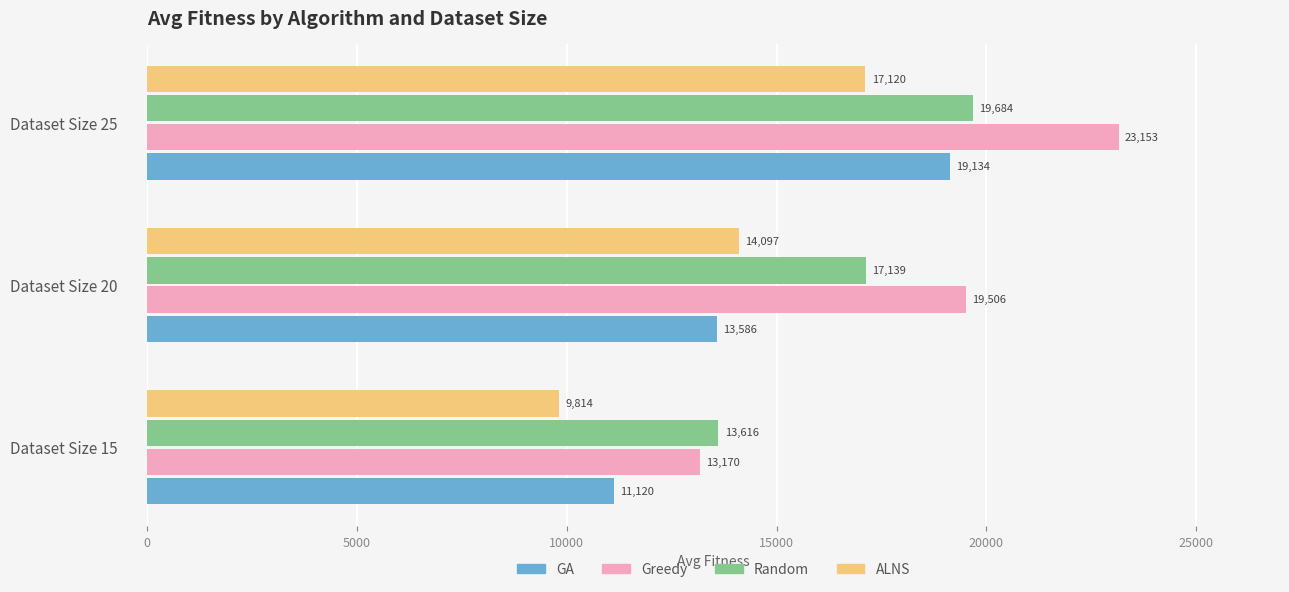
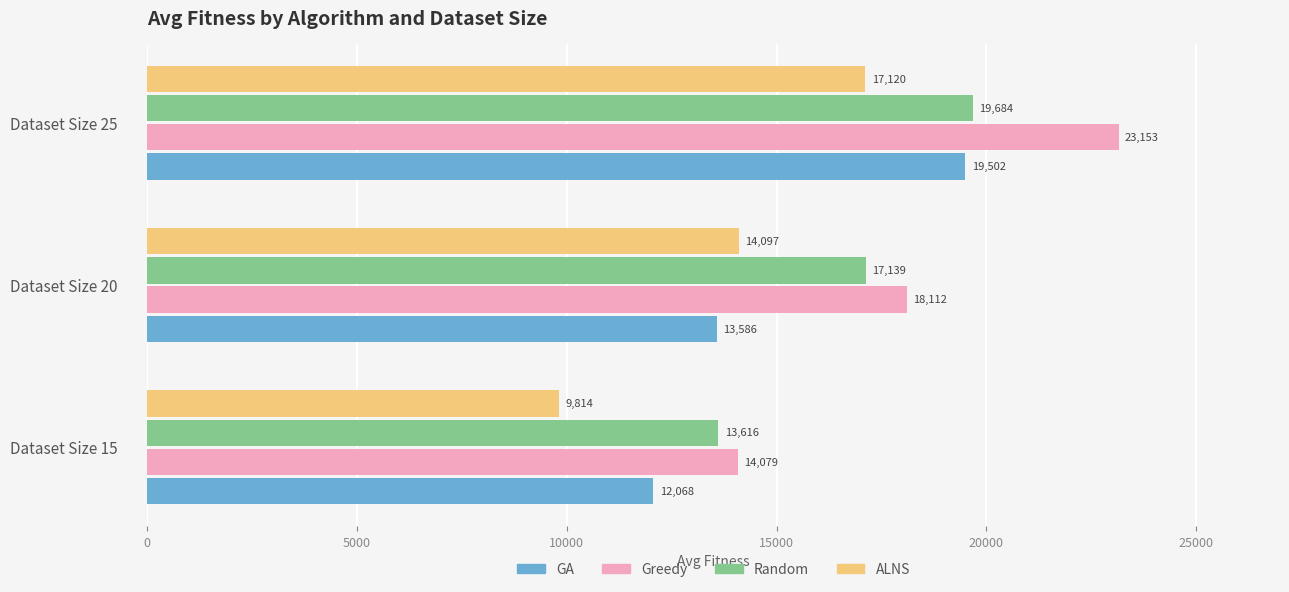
GA, Dataset Size 25: 19,134 -> 19,502
Greedy, Dataset Size 20: 19,506 -> 18,112
Greedy, Dataset Size 15: 13,170 -> 14,079
GA, Dataset Size 15: 11,120 -> 12,068
